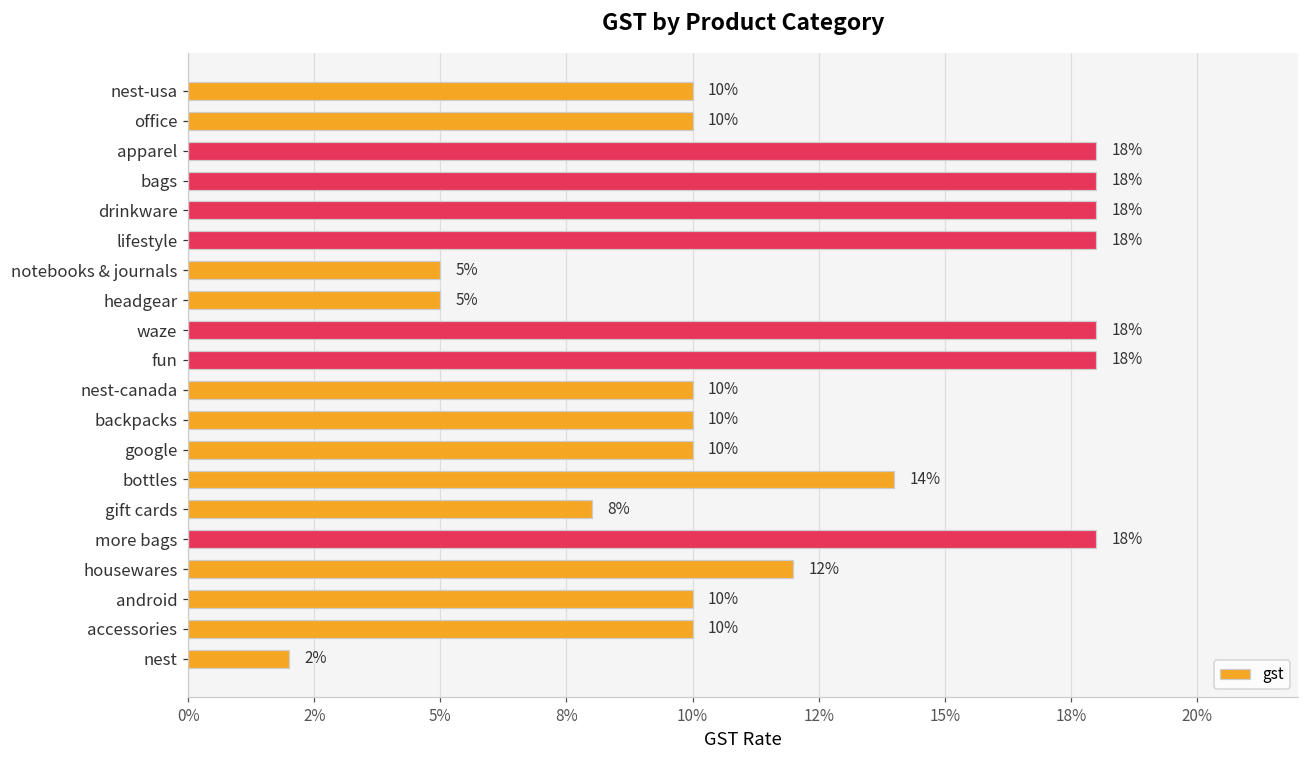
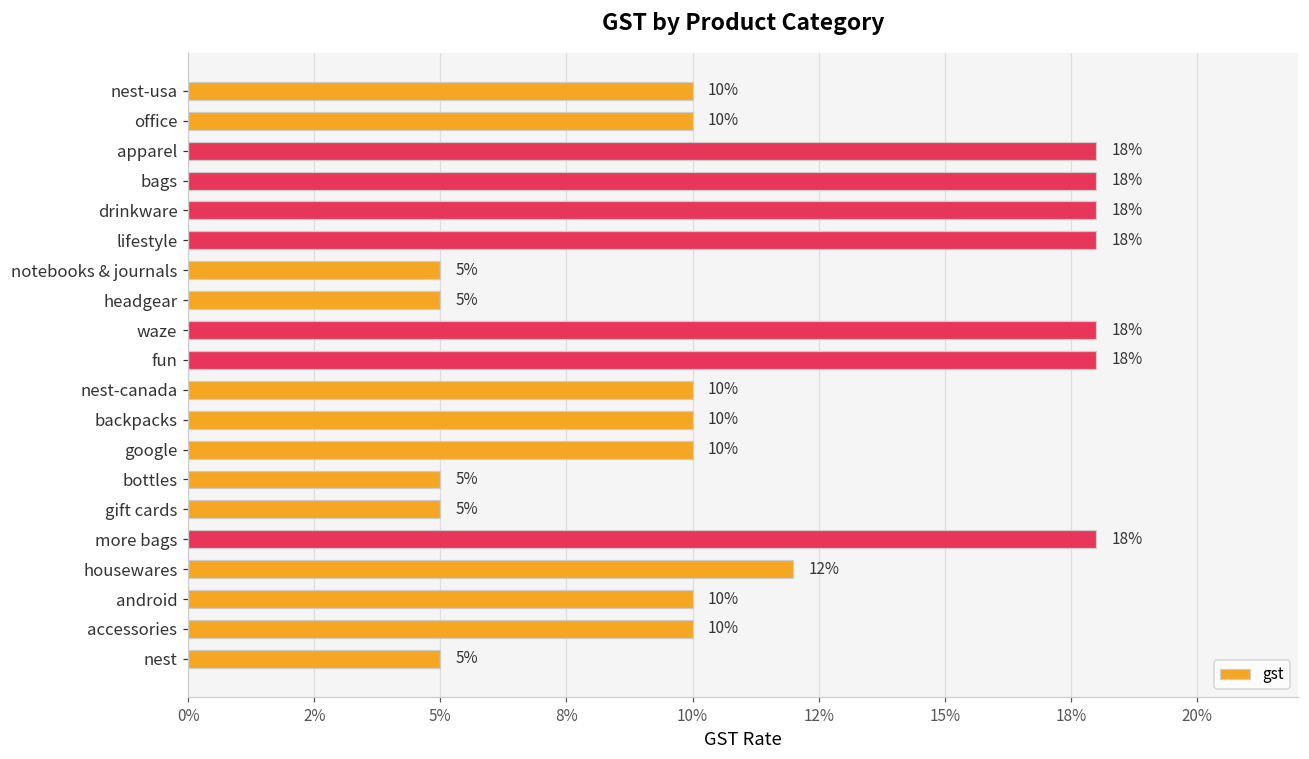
bottles: 14% -> 5%
gift cards: 8% -> 5%
nest: 2% -> 5%
